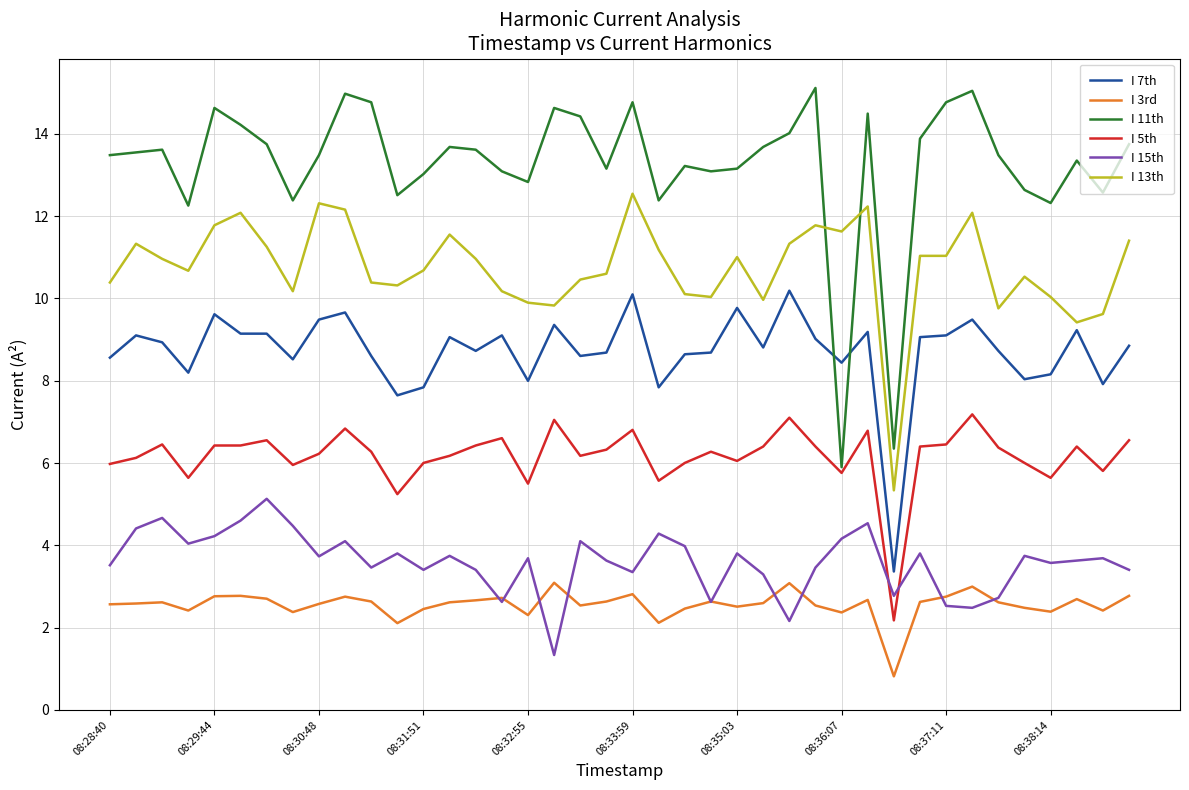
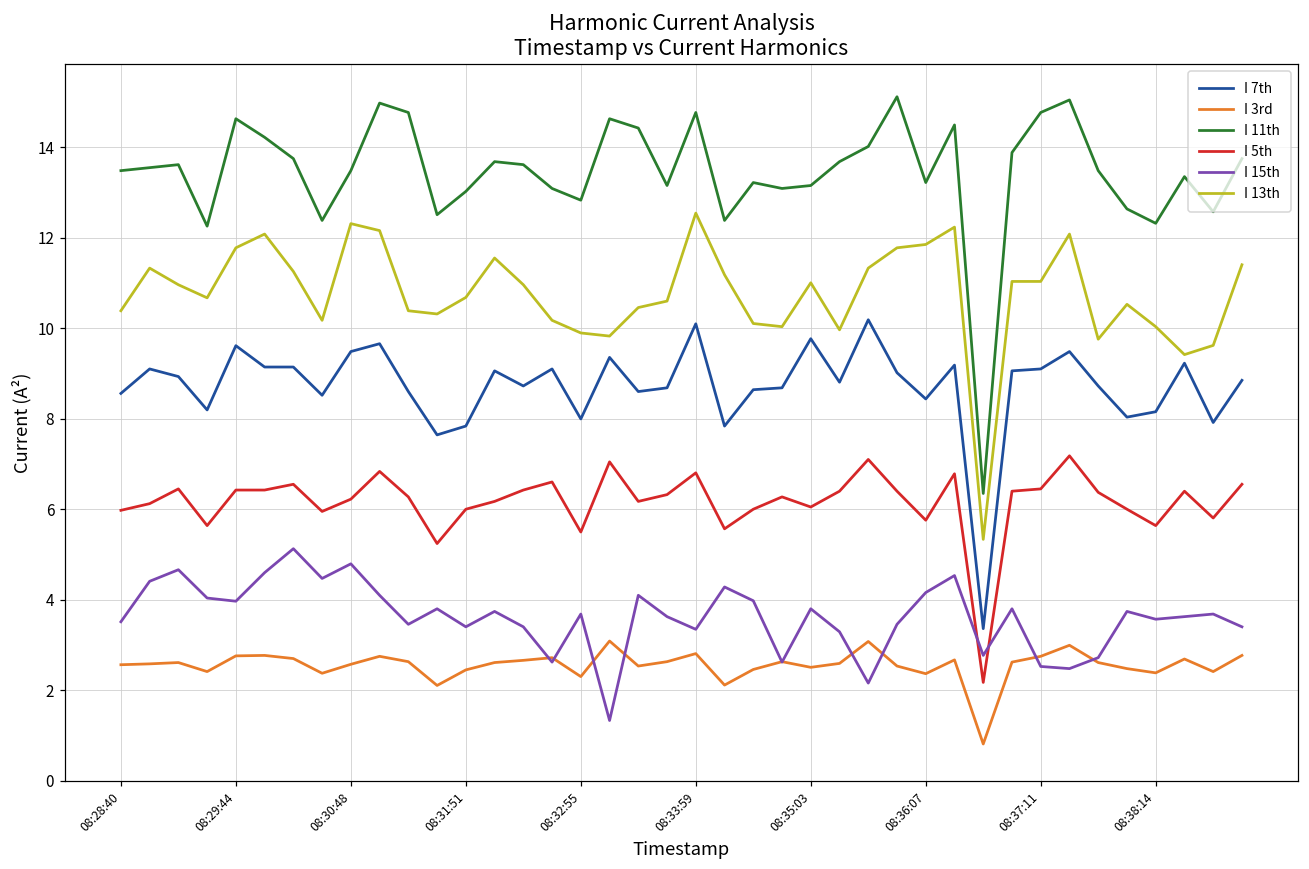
I 15th, 08:29:44: 4.2 -> 4.0
I 15th, 08:30:48: 3.7 -> 4.8
I 11th, 08:36:07: 5.9 -> 13.2
I 13th, 08:36:07: 11.6 -> 11.9
